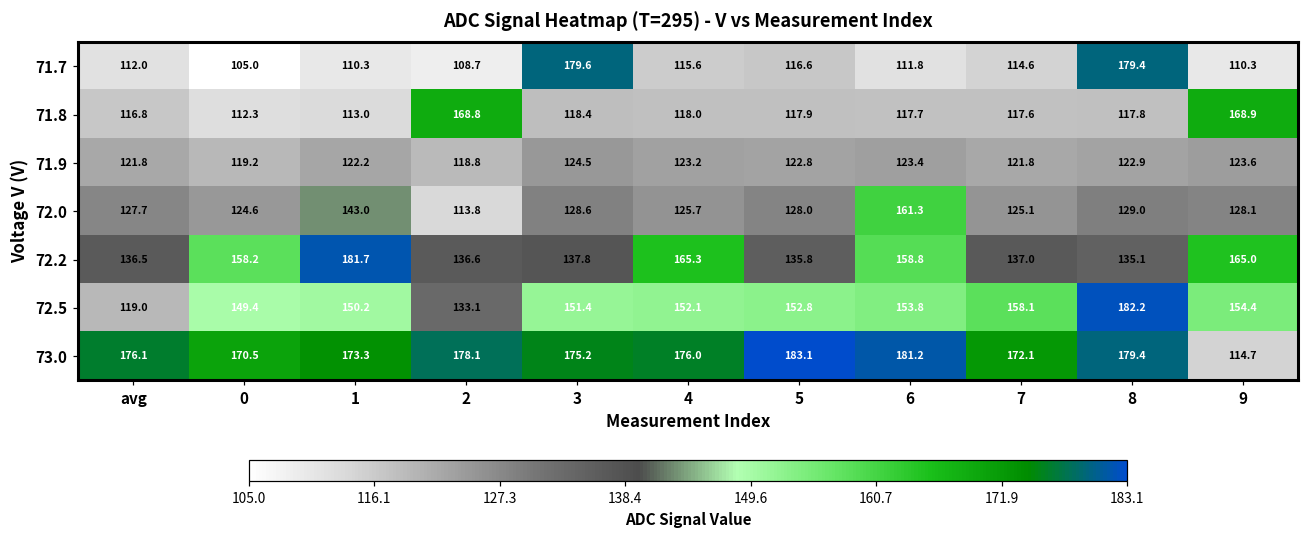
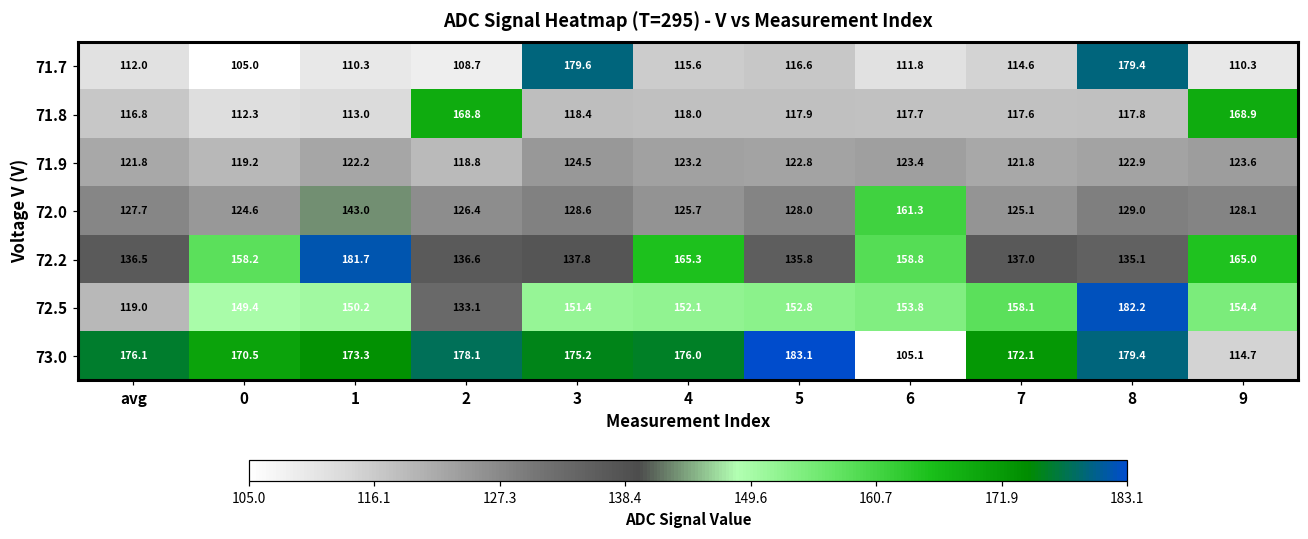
72.0, 2: 113.8 -> 126.4
73.0, 6: 181.2 -> 105.1
